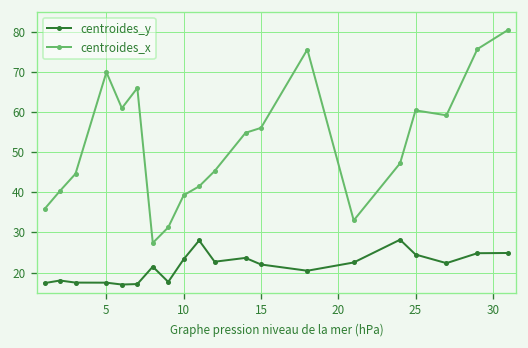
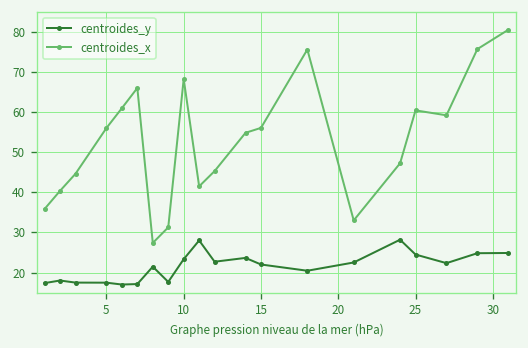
centroides_x, 5: 70 -> 56
centroides_x, 10: 39 -> 68
